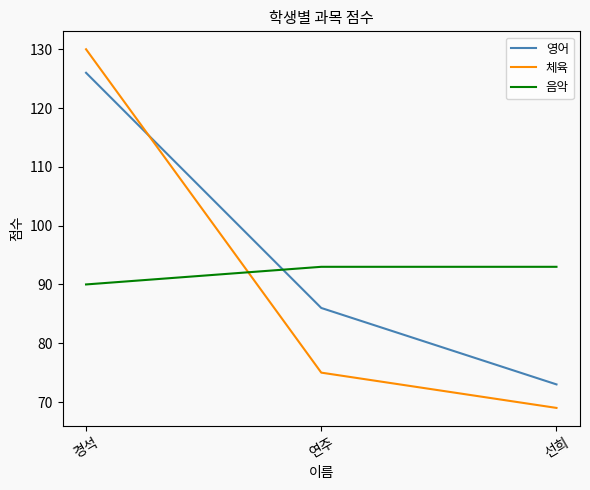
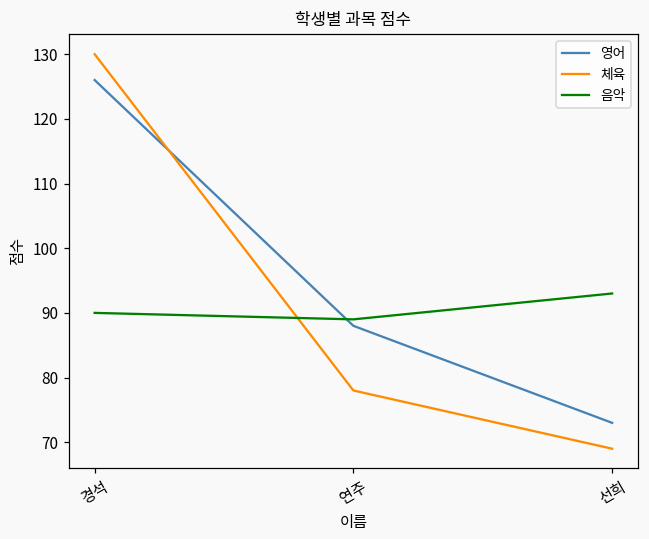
영어, 연주: 86 -> 88
체육, 연주: 75 -> 78
음악, 연주: 93 -> 89
